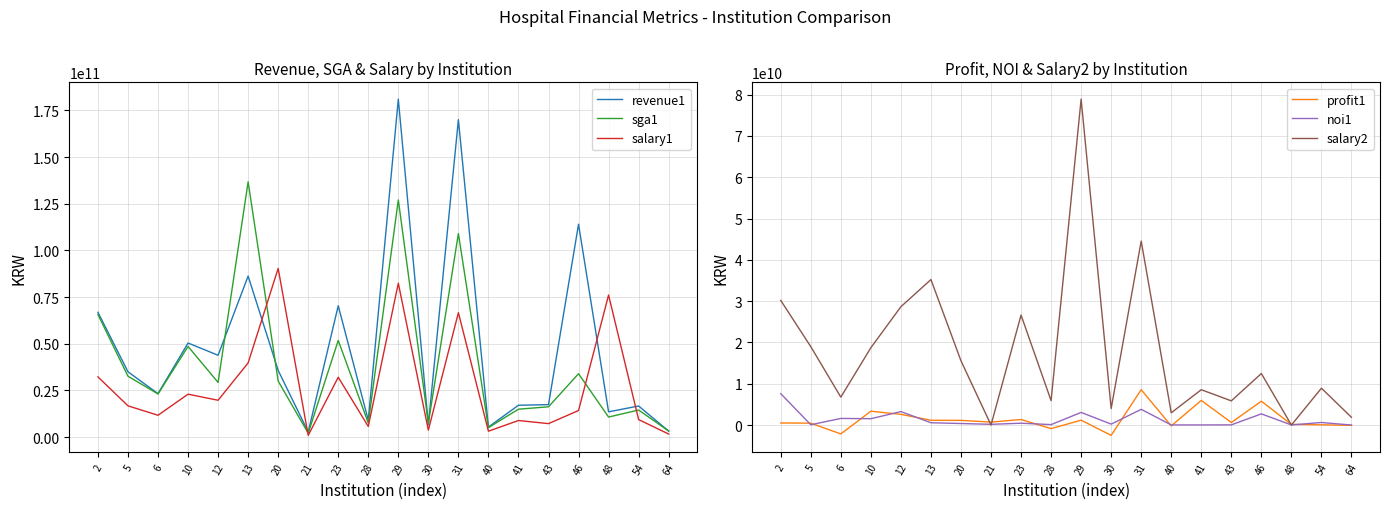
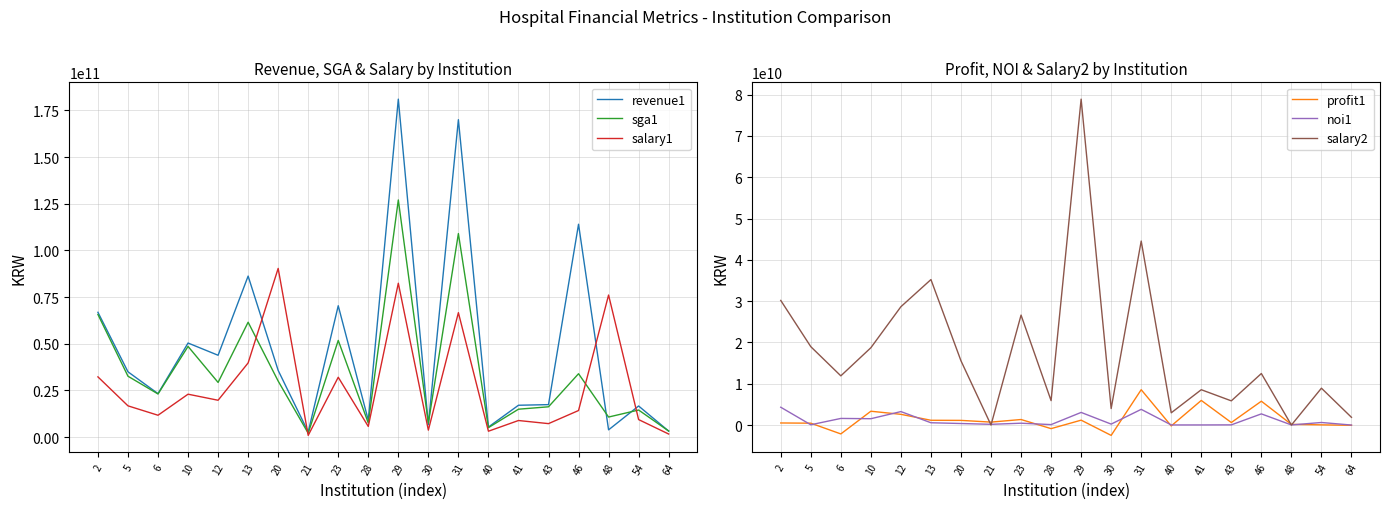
Revenue, SGA & Salary by Institution, sga1, 13: 137000000000 -> 62000000000
Revenue, SGA & Salary by Institution, revenue1, 48: 14000000000 -> 4000000000
Profit, NOI & Salary2 by Institution, noi1, 2: 8000000000 -> 4000000000
Profit, NOI & Salary2 by Institution, salary2, 6: 7000000000 -> 12000000000
